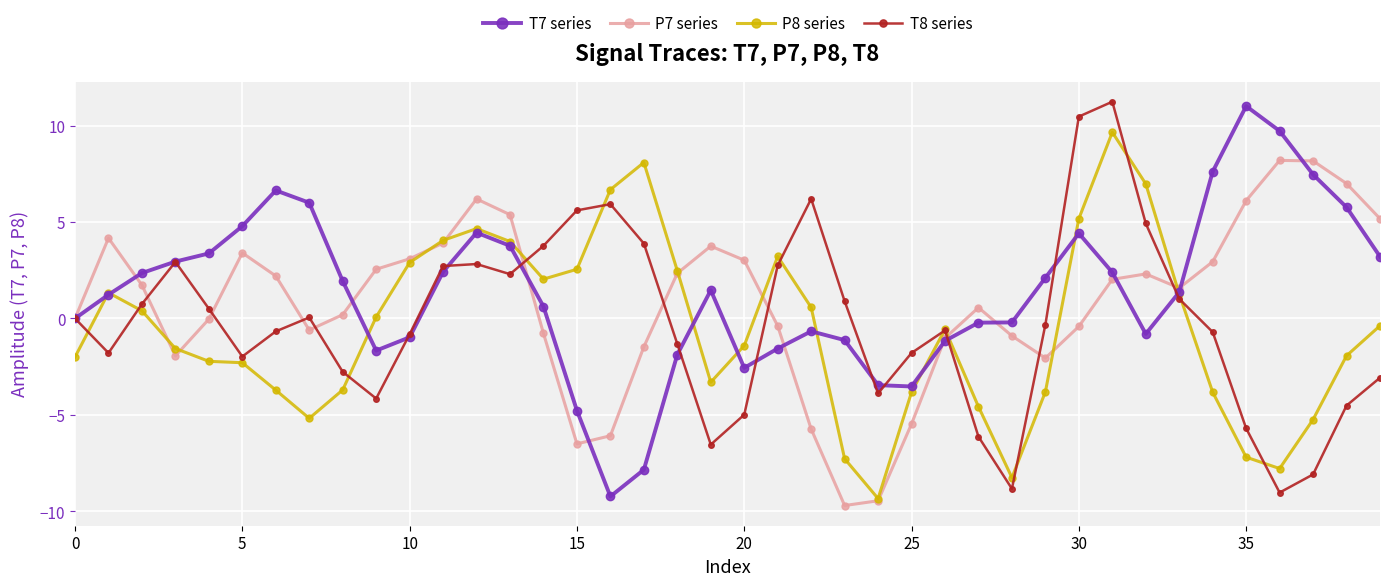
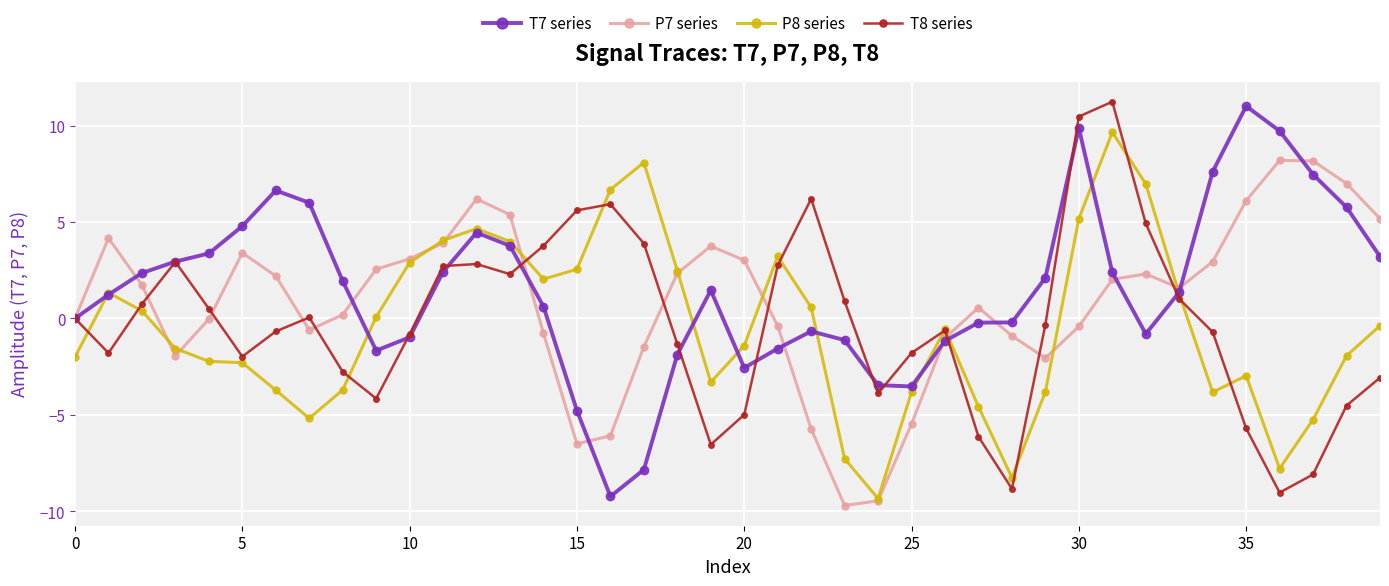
T7 series, 30: 4.4 -> 9.9
P8 series, 35: -7.2 -> -3.0
